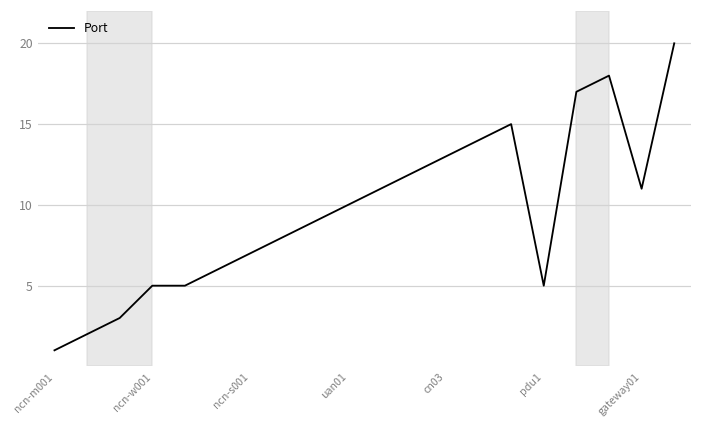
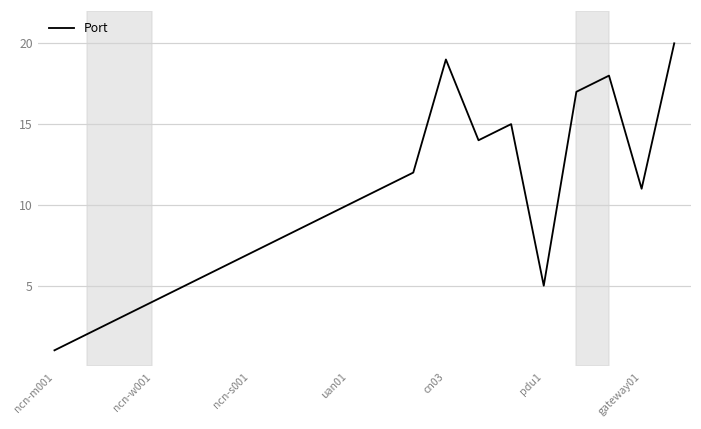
ncn-w001: 5 -> 4
cn03: 13 -> 19
